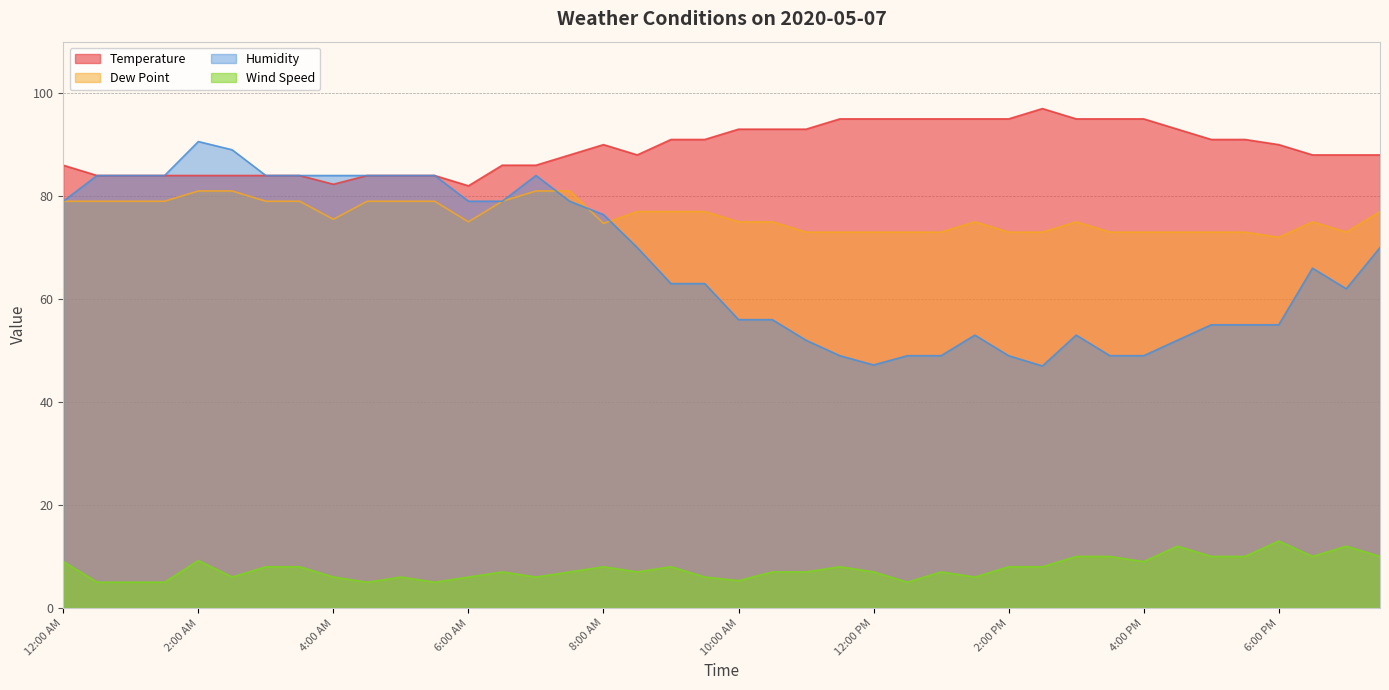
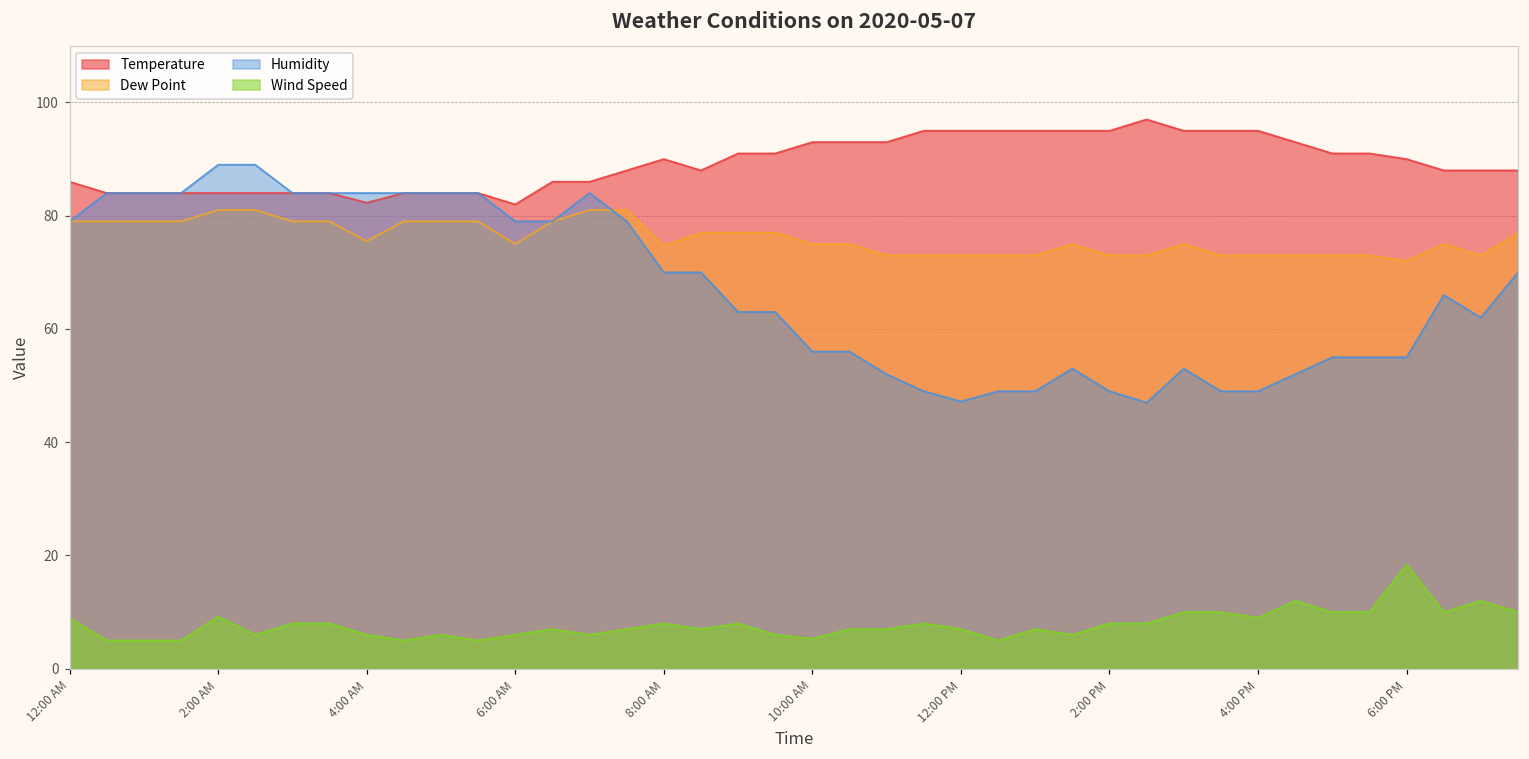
Humidity, 2:00 AM: 91 -> 89
Humidity, 8:00 AM: 76 -> 70
Wind Speed, 6:00 PM: 13 -> 18
